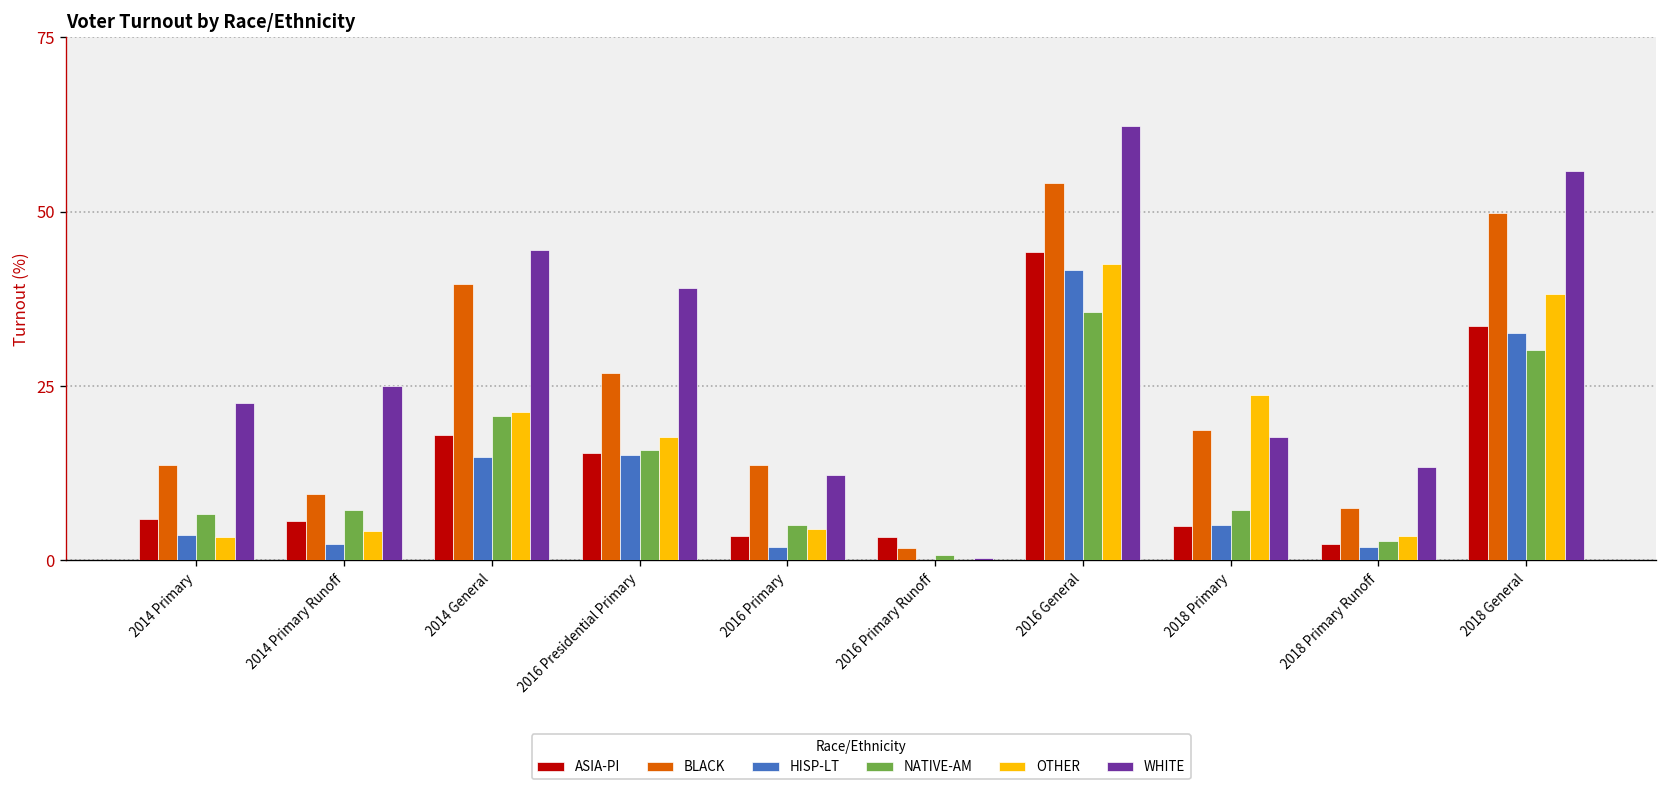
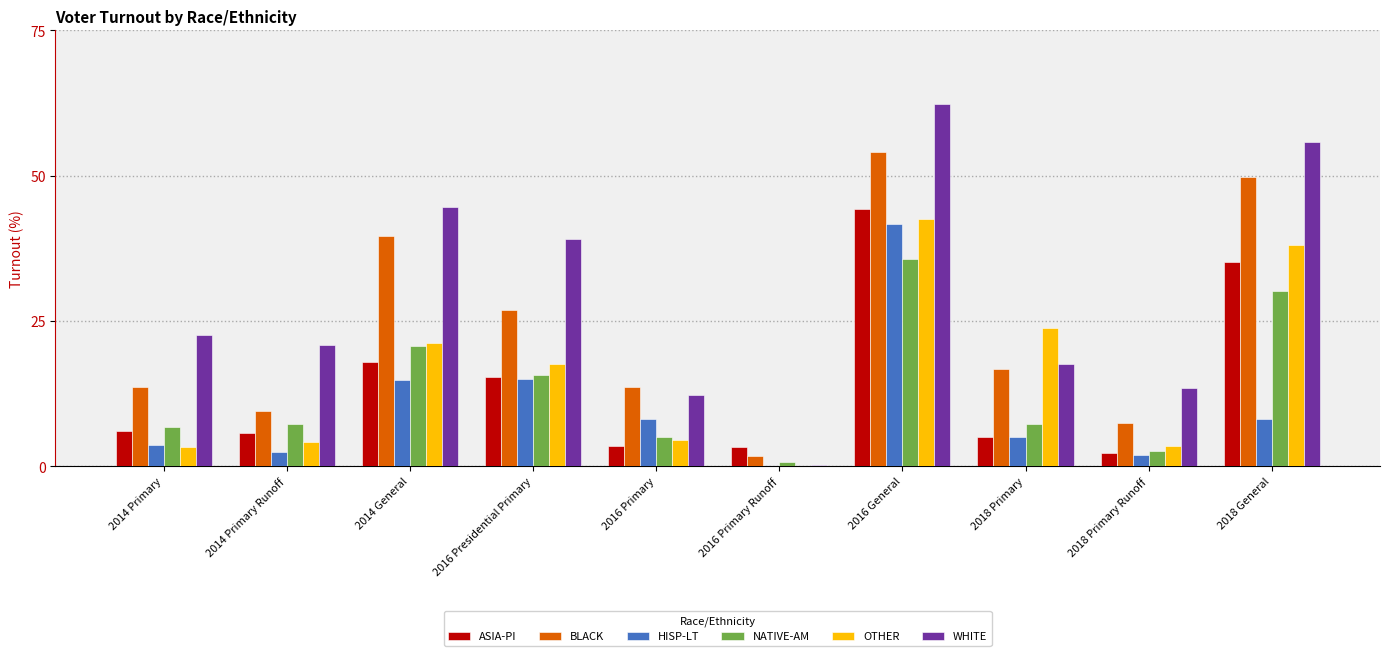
WHITE, 2014 Primary Runoff: 25 -> 21
HISP-LT, 2016 Primary: 2 -> 8
BLACK, 2018 Primary: 19 -> 17
ASIA-PI, 2018 General: 34 -> 35
HISP-LT, 2018 General: 33 -> 8
